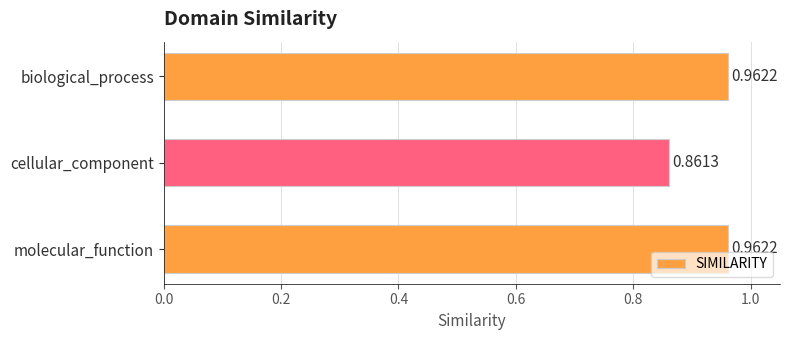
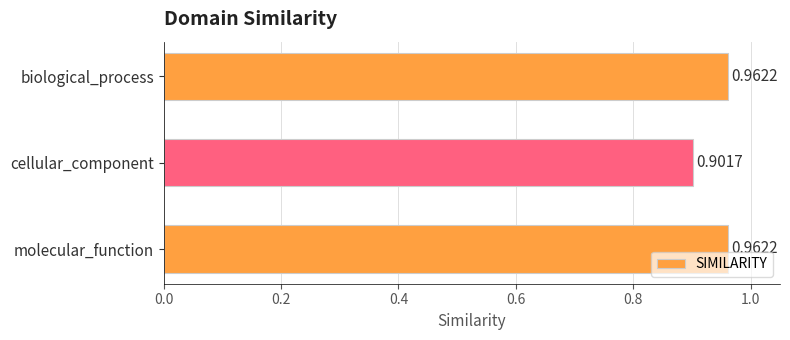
cellular_component: 0.8613 -> 0.9017
